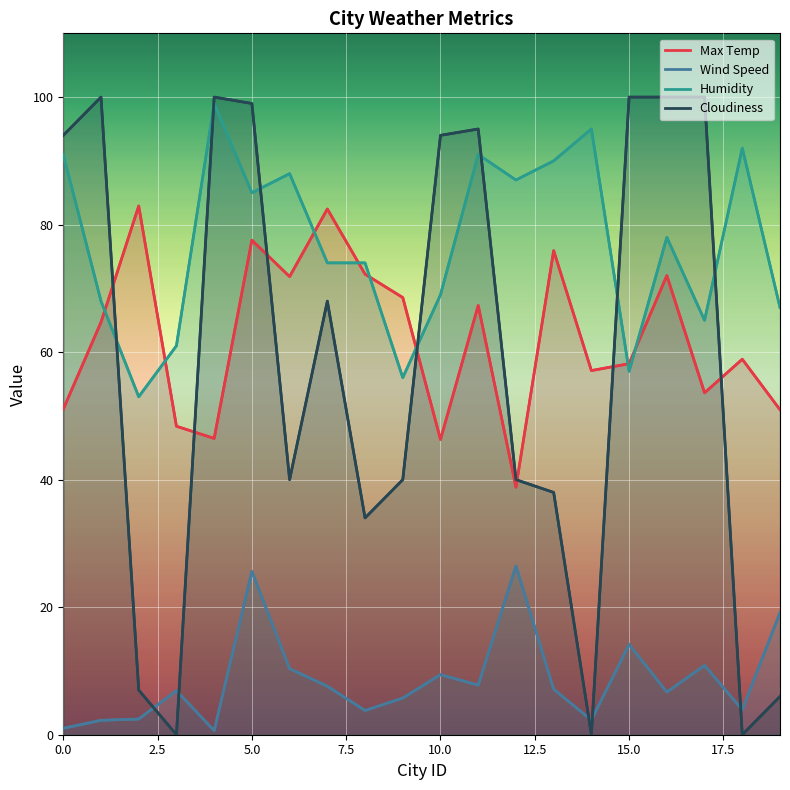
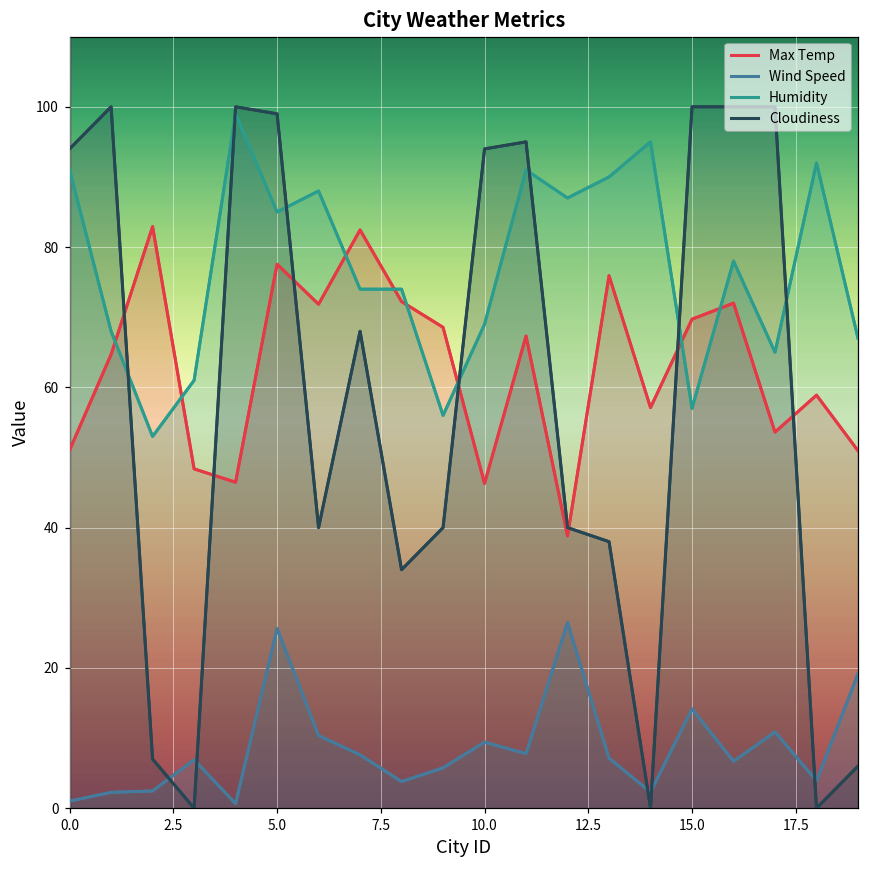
Max Temp, 15.0: 58 -> 70
